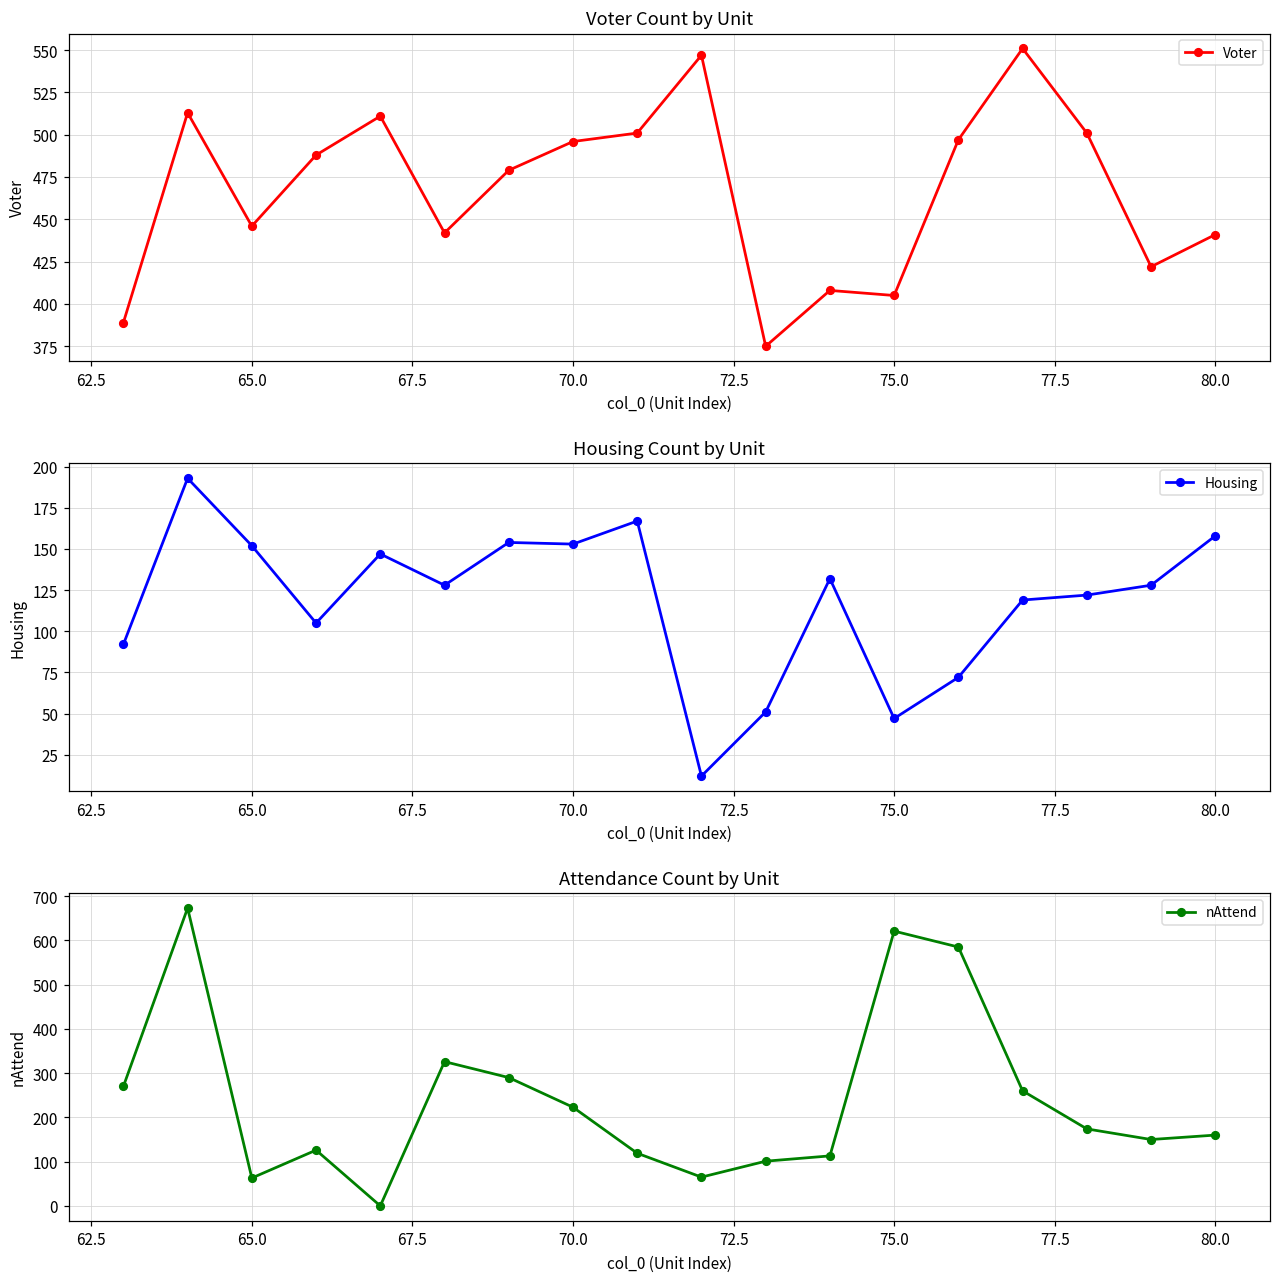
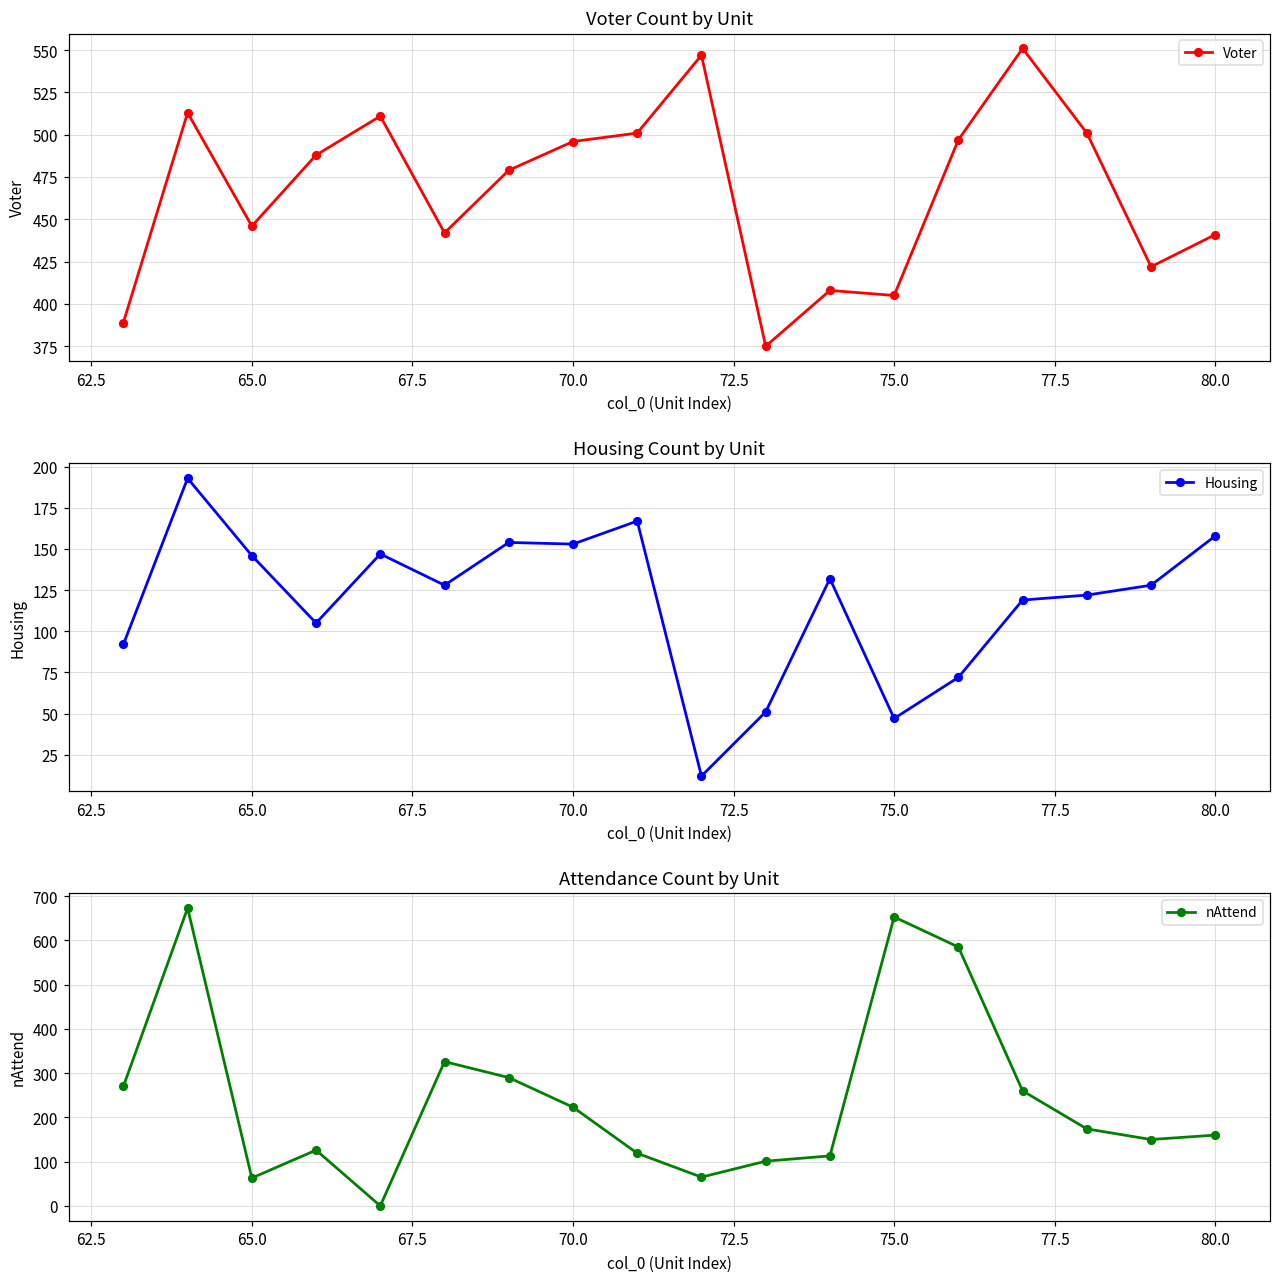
Housing Count by Unit, 65.0: 152 -> 146
Attendance Count by Unit, 75.0: 620 -> 650
